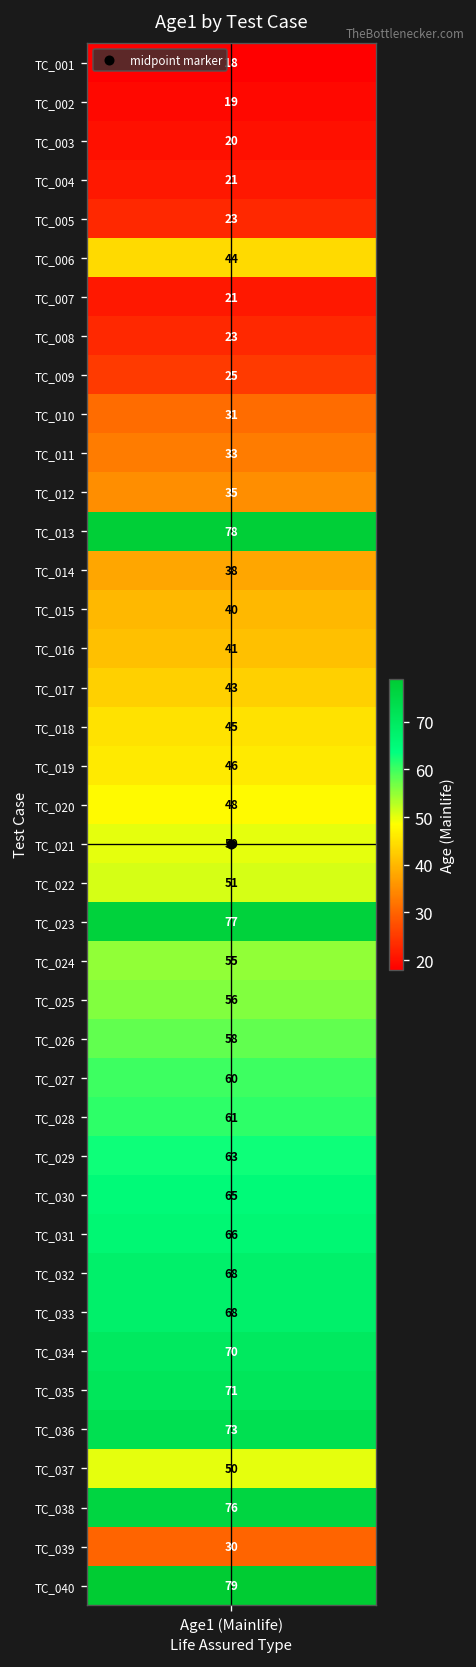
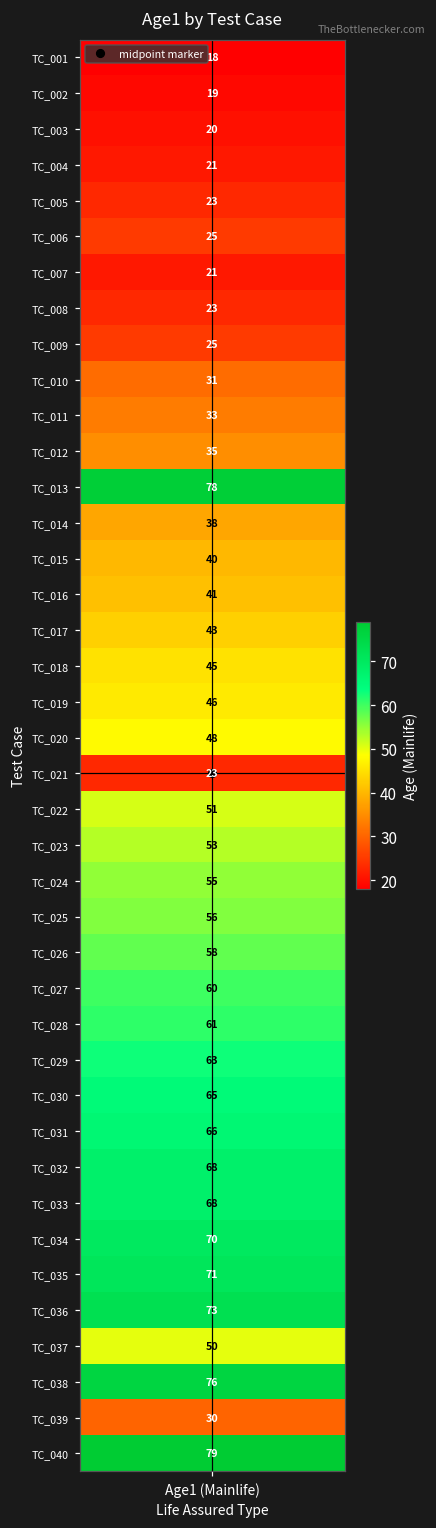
TC_006, Age1 (Mainlife): 44 -> 25
TC_021, Age1 (Mainlife): 50 -> 23
TC_023, Age1 (Mainlife): 77 -> 53
